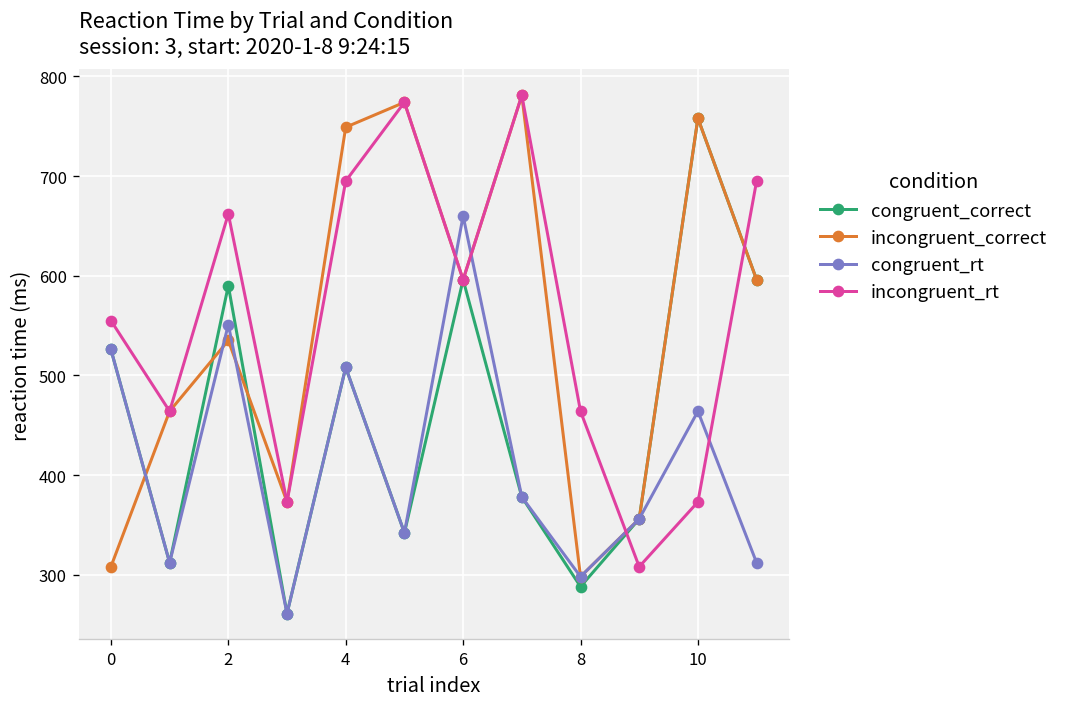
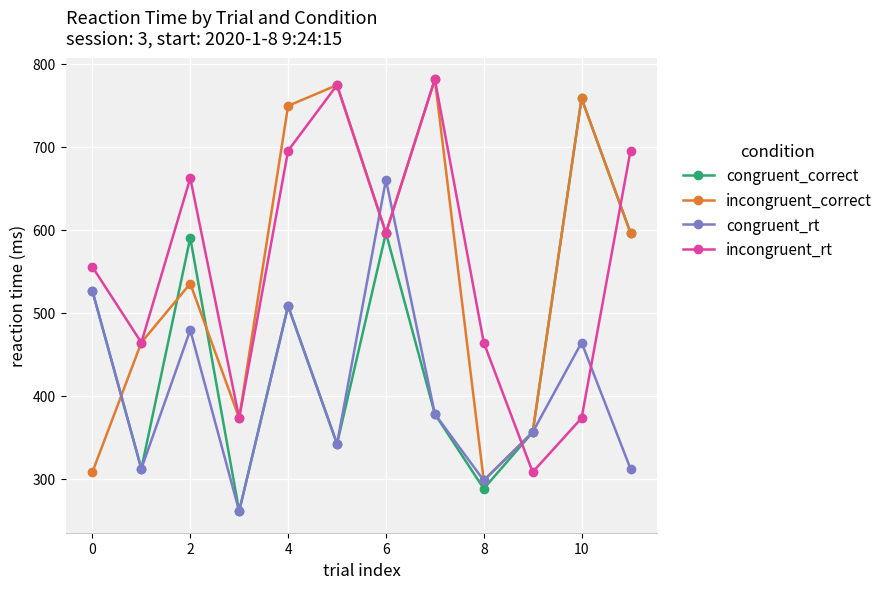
congruent_rt, 2: 550 -> 480
